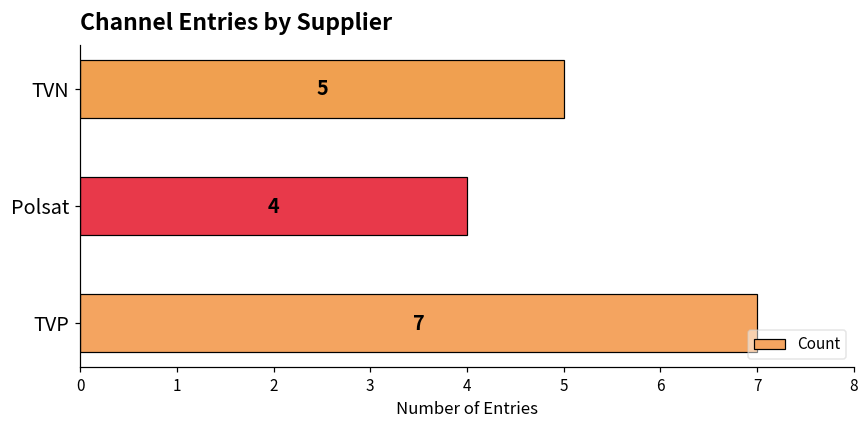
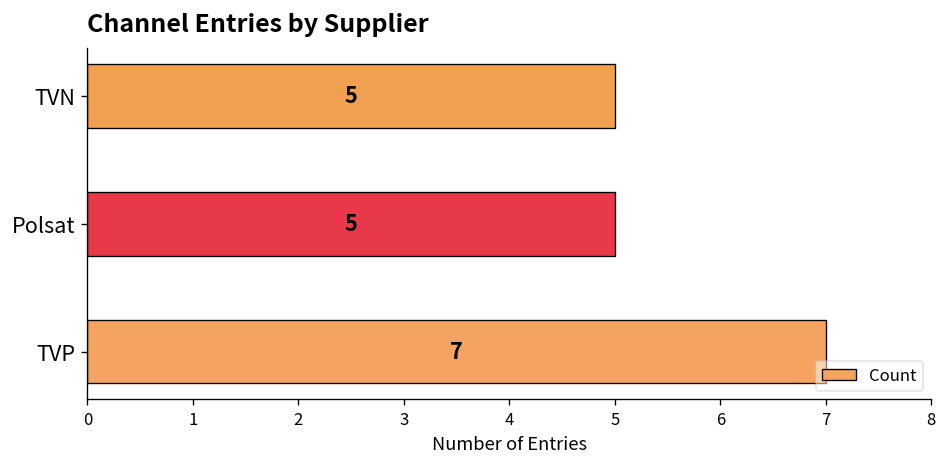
Polsat: 4 -> 5
